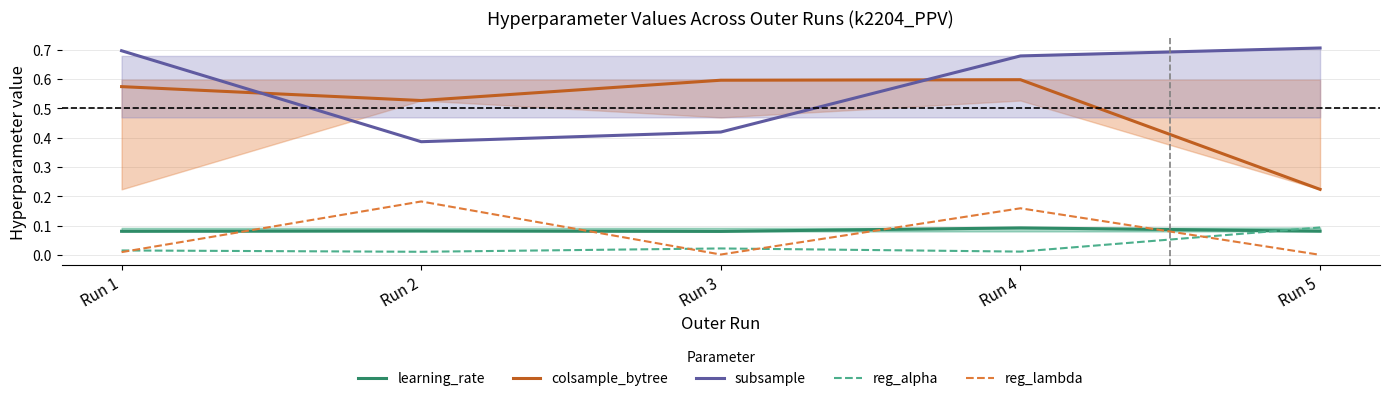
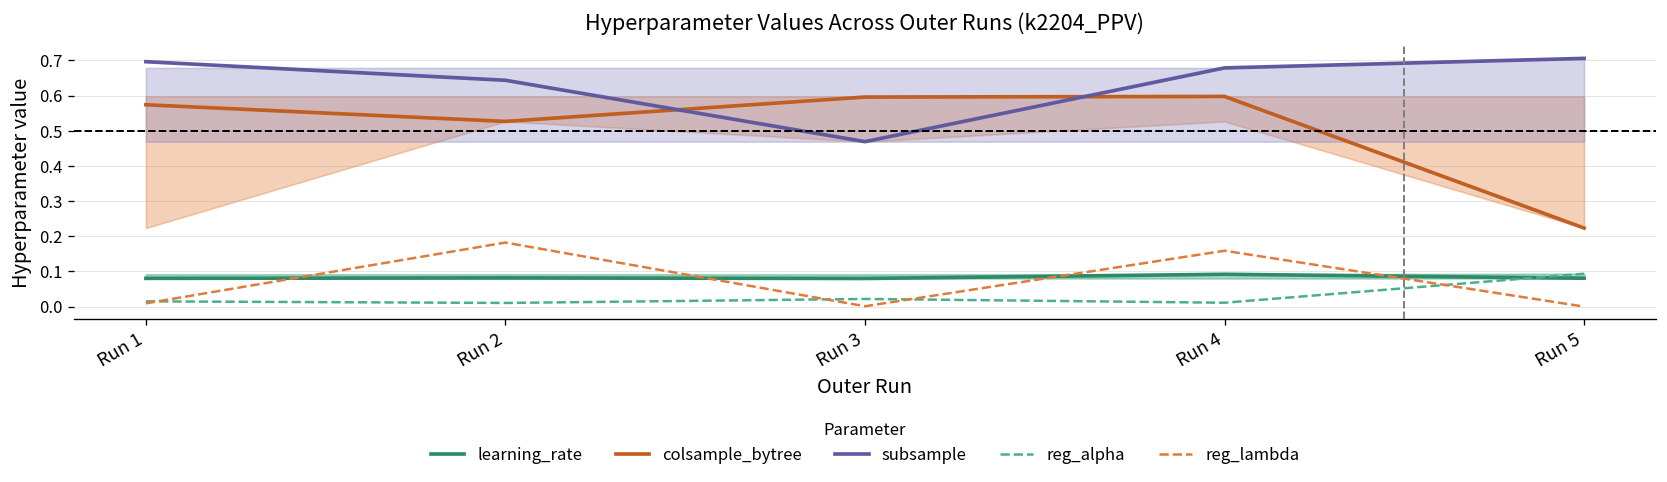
subsample, Run 2: 0.39 -> 0.64
subsample, Run 3: 0.42 -> 0.47
